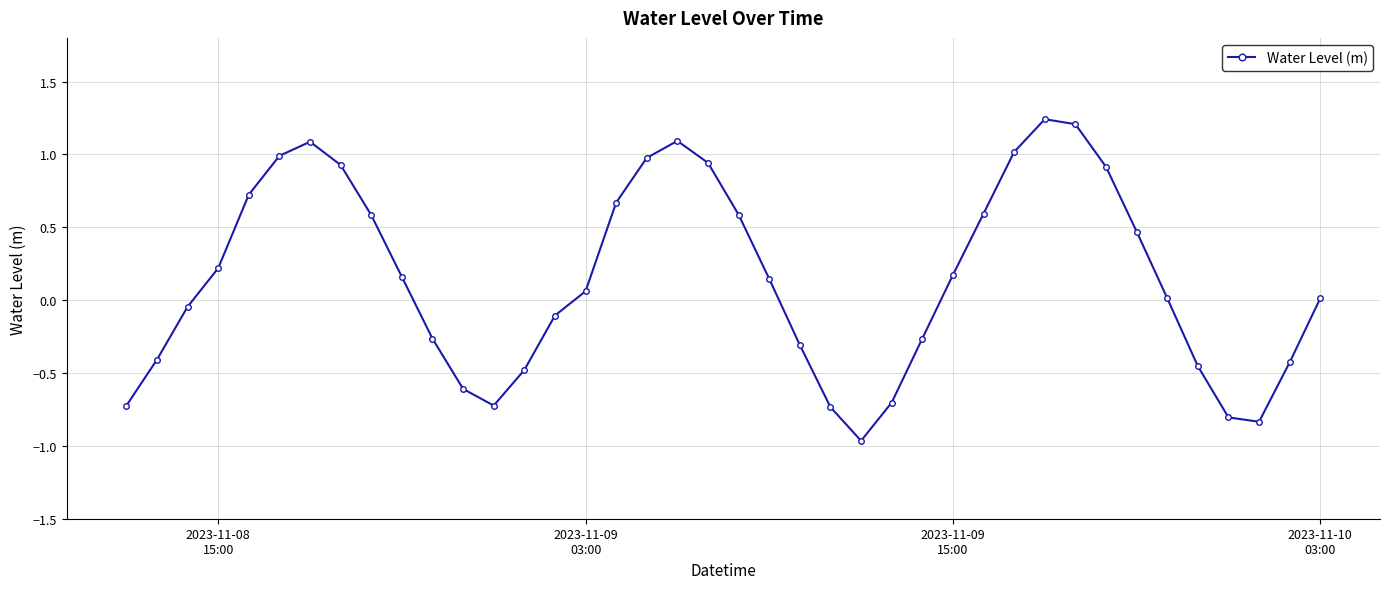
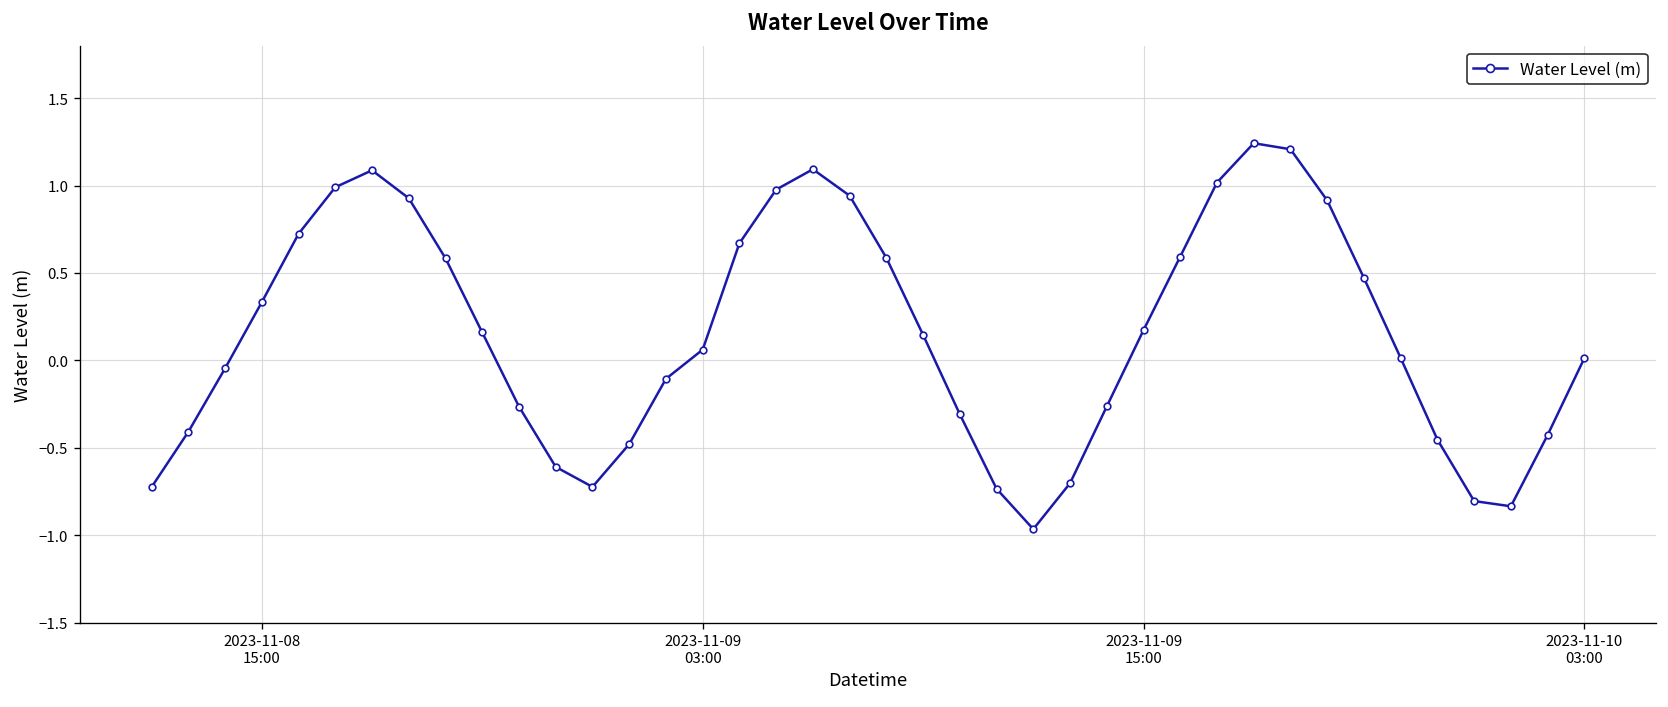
2023-11-08 15:00: 0.22 -> 0.33
